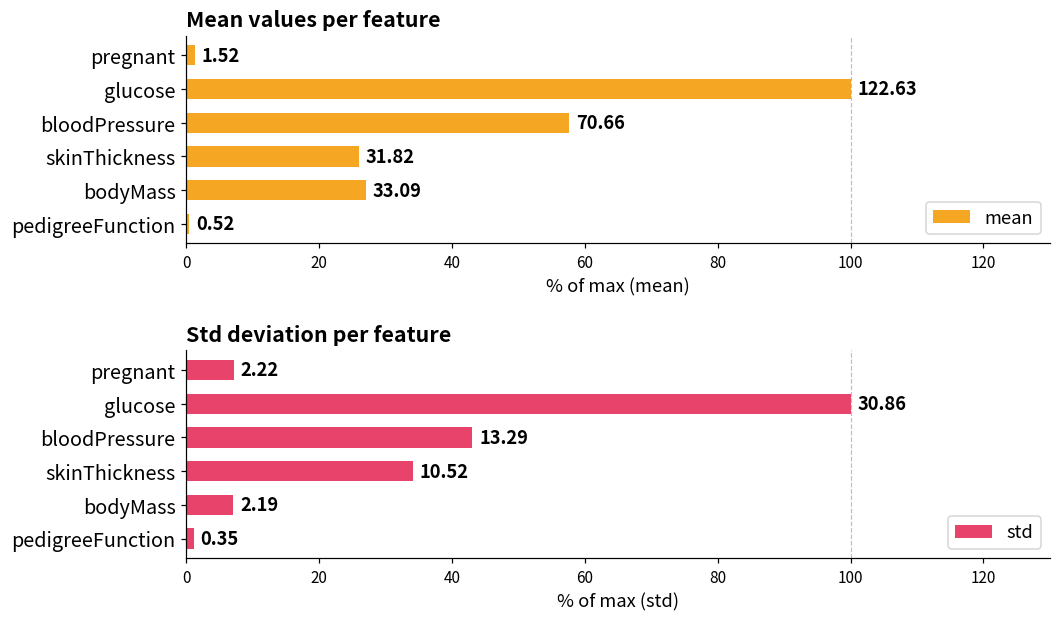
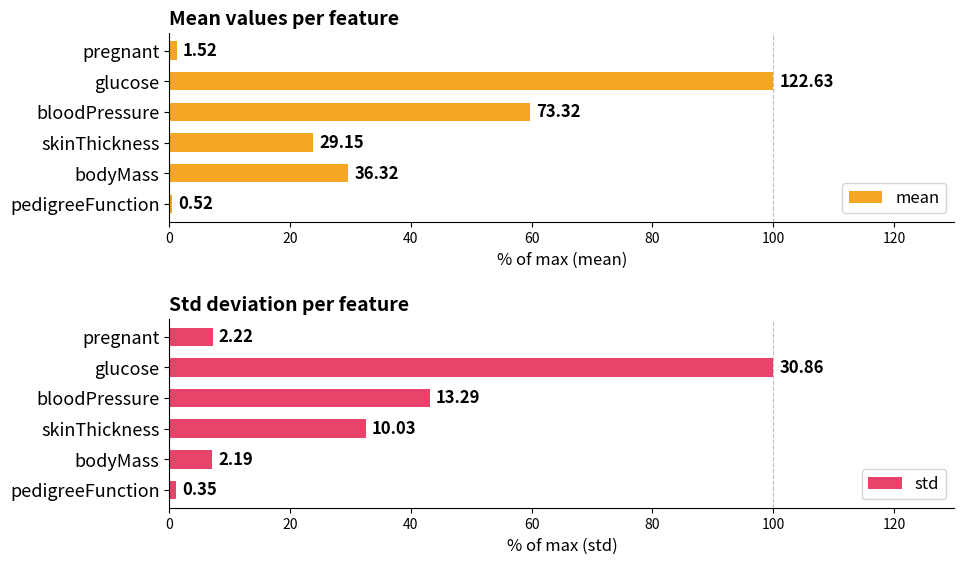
Mean values per feature, bloodPressure: 70.66 -> 73.32
Mean values per feature, skinThickness: 31.82 -> 29.15
Mean values per feature, bodyMass: 33.09 -> 36.32
Std deviation per feature, skinThickness: 10.52 -> 10.03
